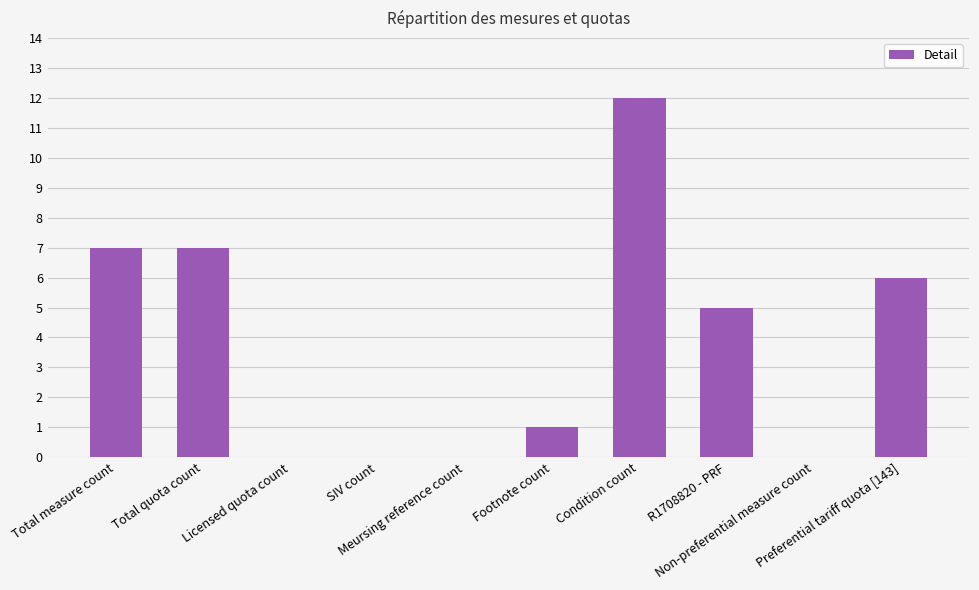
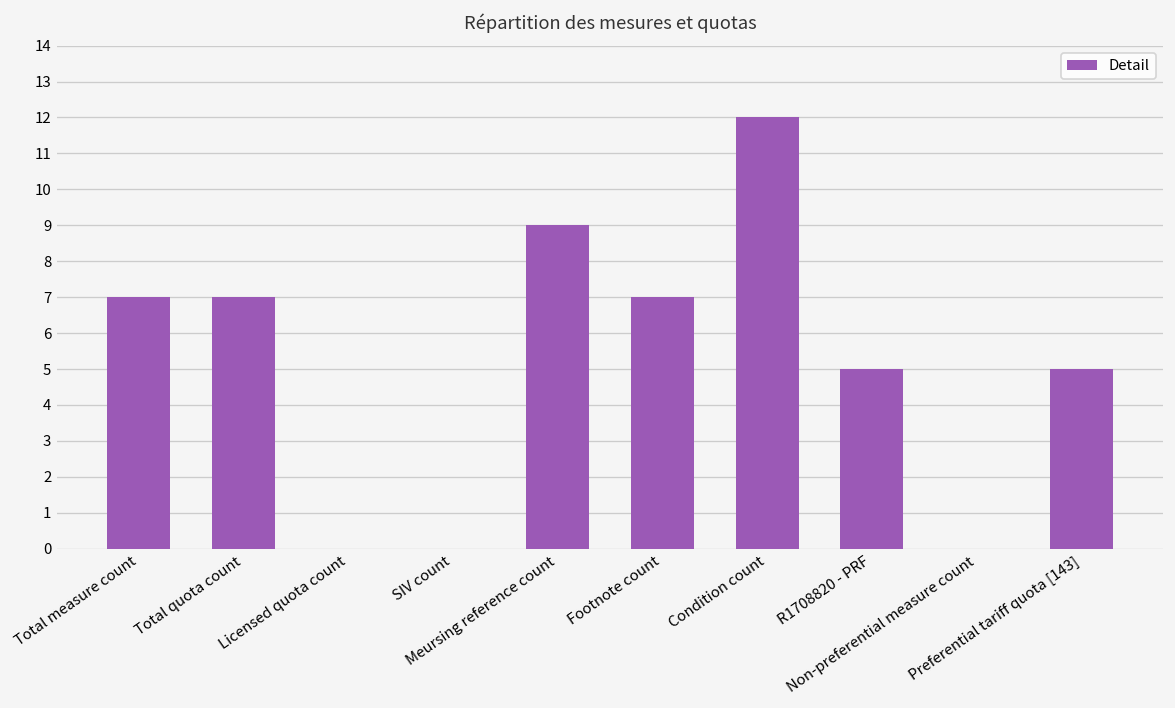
Meursing reference count: 0 -> 9
Footnote count: 1 -> 7
Preferential tariff quota [143]: 6 -> 5
